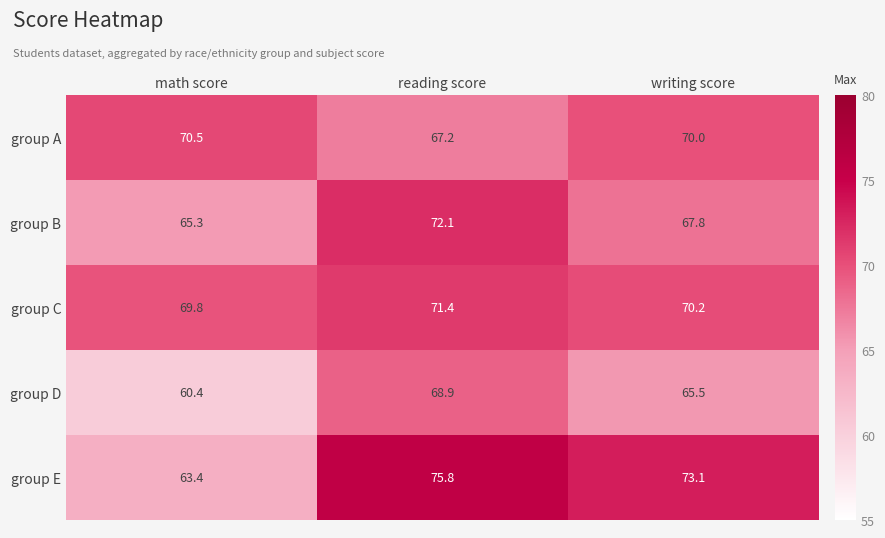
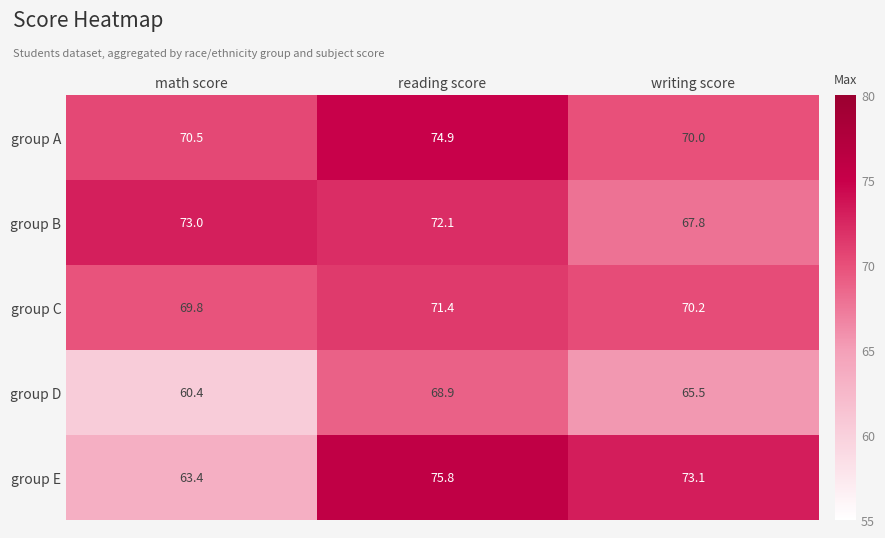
group A, reading score: 67.2 -> 74.9
group B, math score: 65.3 -> 73.0
